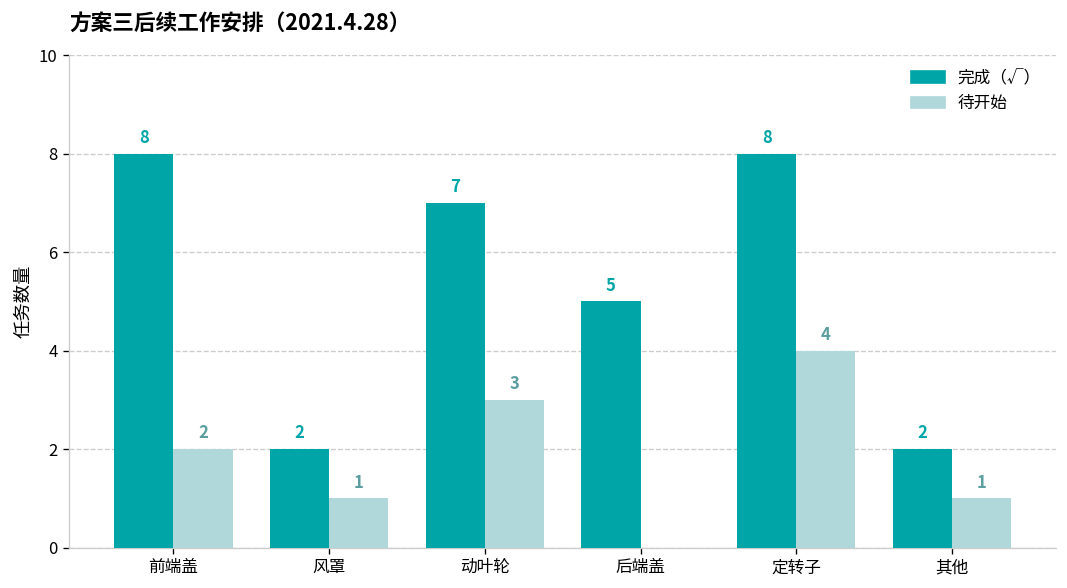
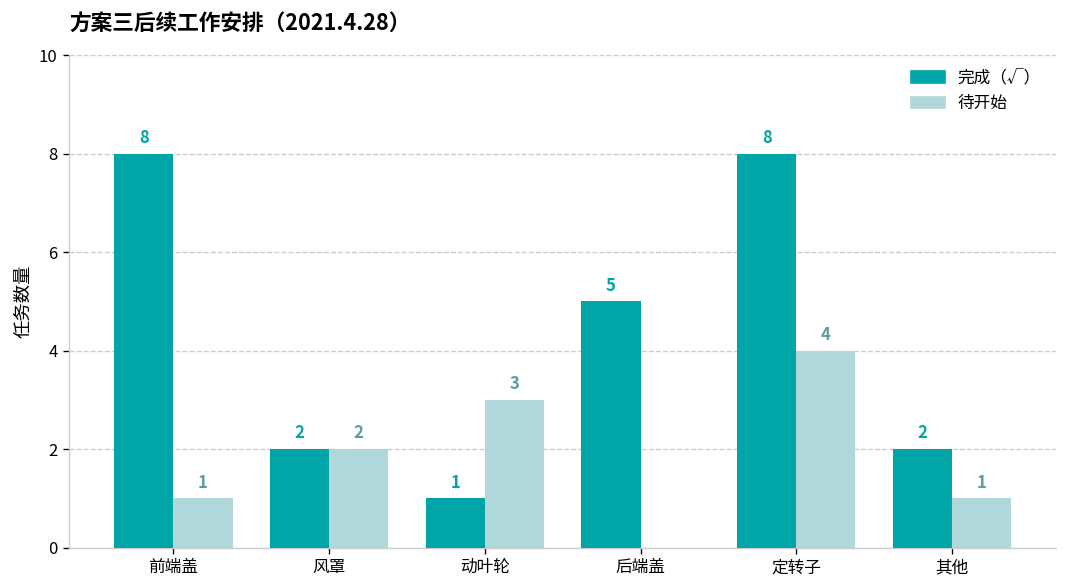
待开始, 前端盖: 2 -> 1
待开始, 风罩: 1 -> 2
完成（√）, 动叶轮: 7 -> 1
